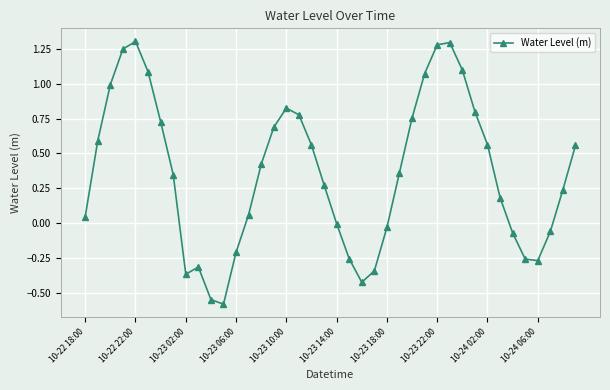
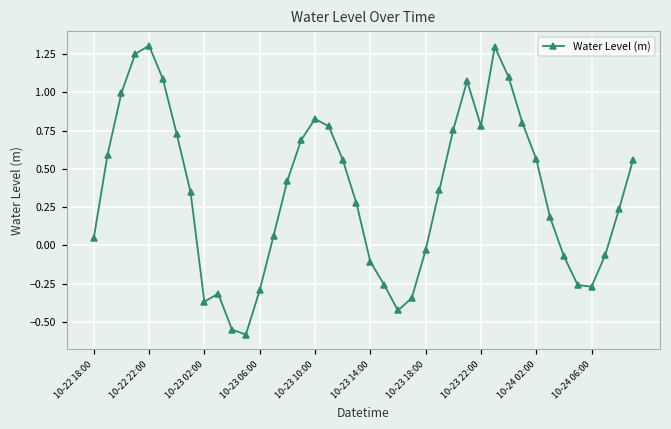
10-23 06:00: -0.21 -> -0.30
10-23 14:00: 0.00 -> -0.11
10-23 22:00: 1.28 -> 0.78
